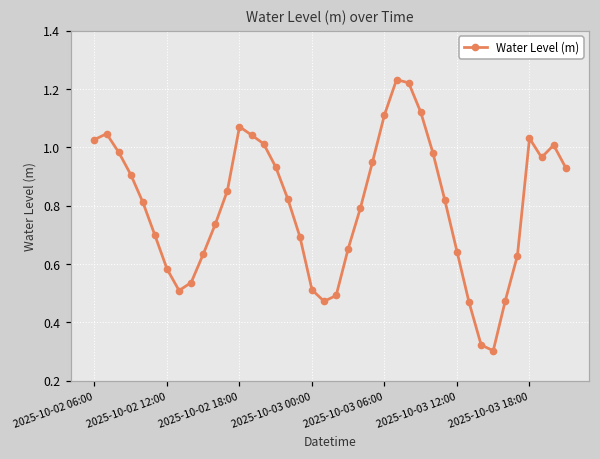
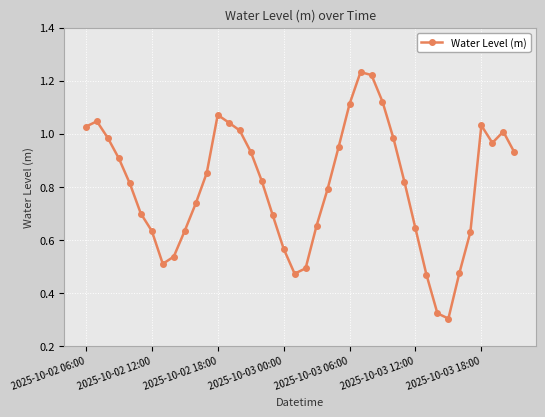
2025-10-02 12:00: 0.58 -> 0.63
2025-10-03 00:00: 0.51 -> 0.57
